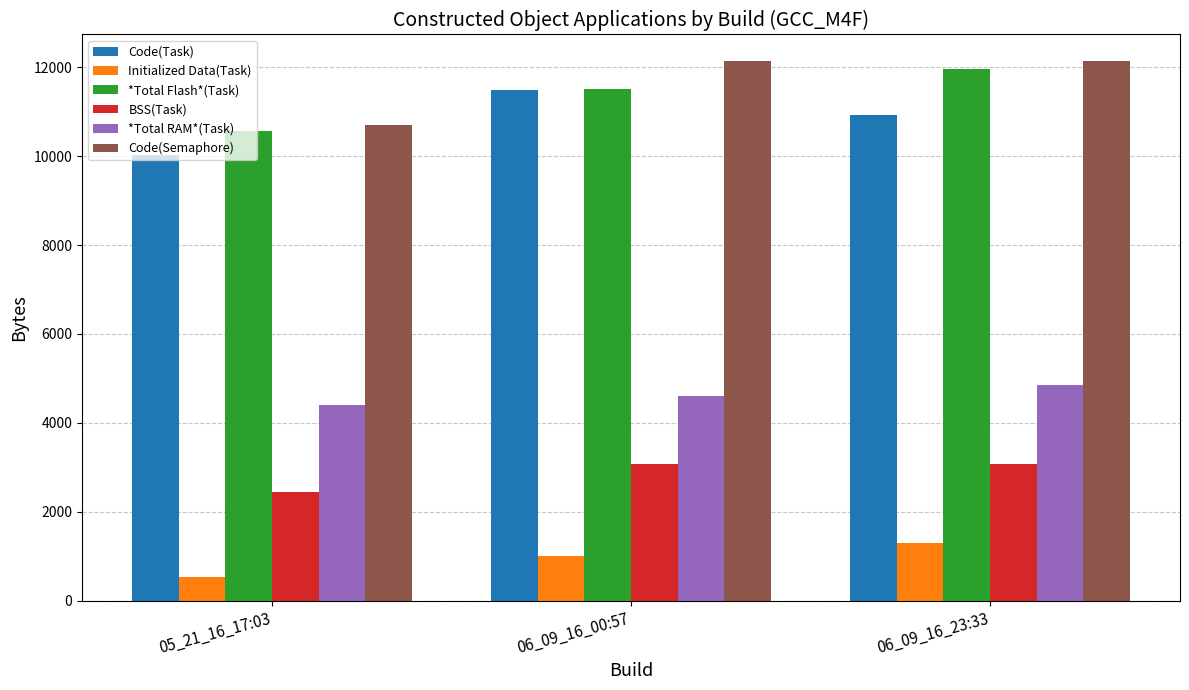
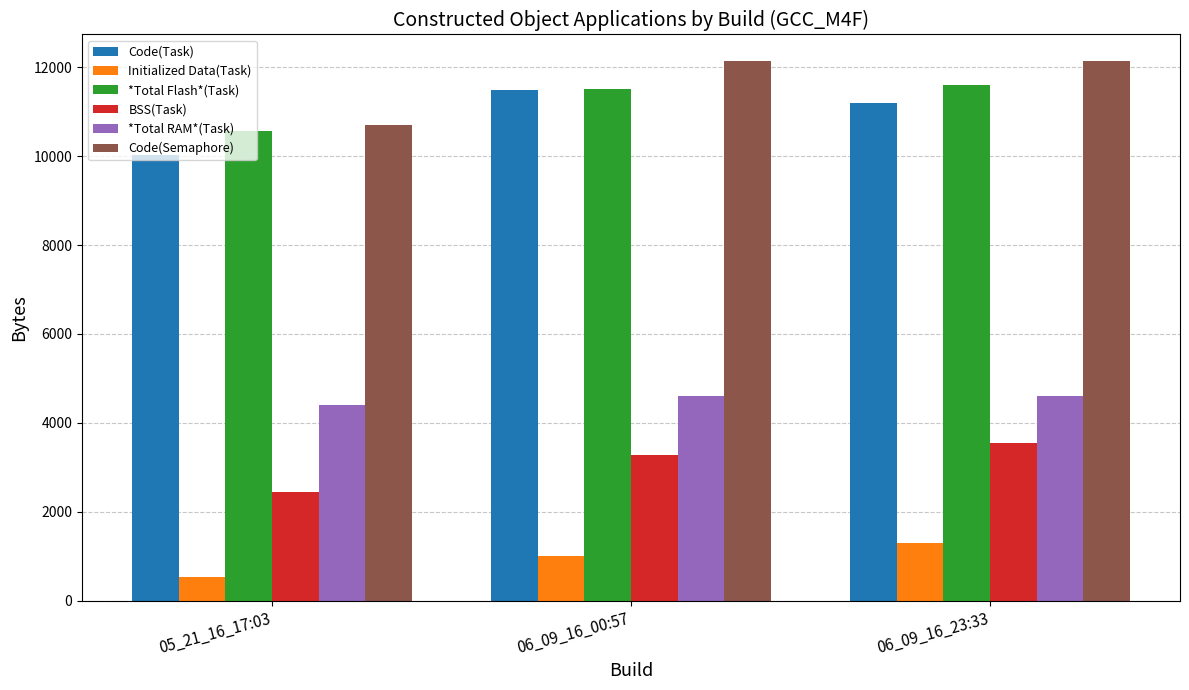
BSS(Task), 06_09_16_00:57: 3100 -> 3300
Code(Task), 06_09_16_23:33: 10900 -> 11200
*Total Flash*(Task), 06_09_16_23:33: 12000 -> 11600
BSS(Task), 06_09_16_23:33: 3100 -> 3600
*Total RAM*(Task), 06_09_16_23:33: 4900 -> 4600
